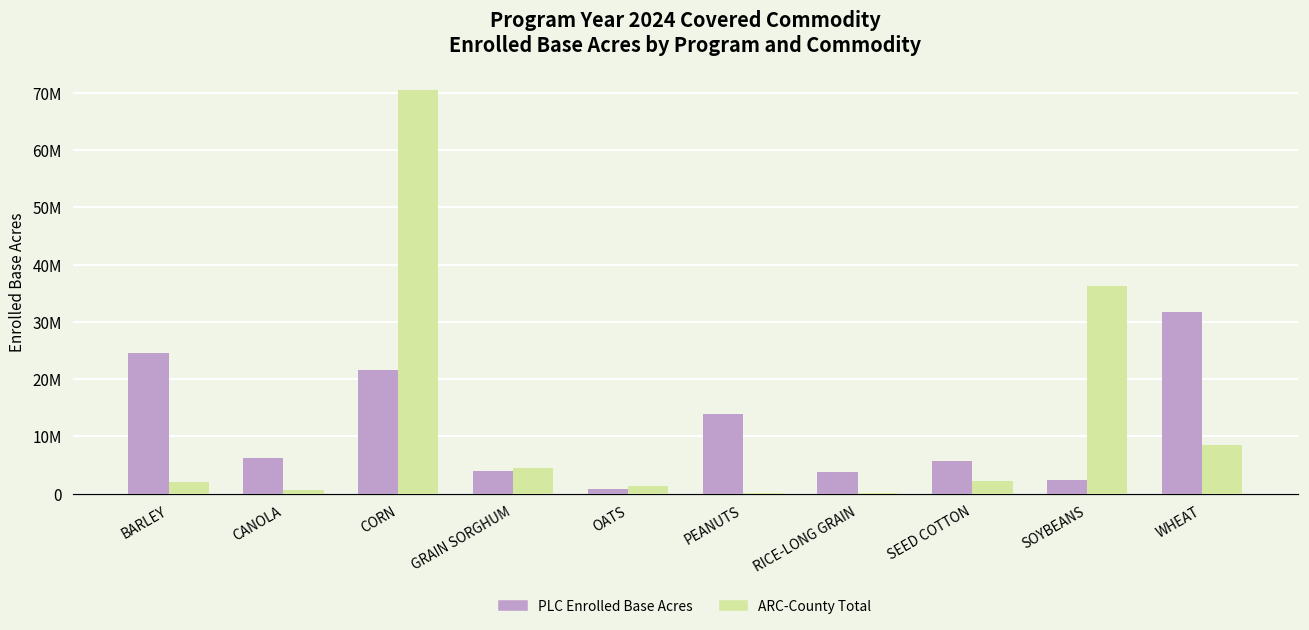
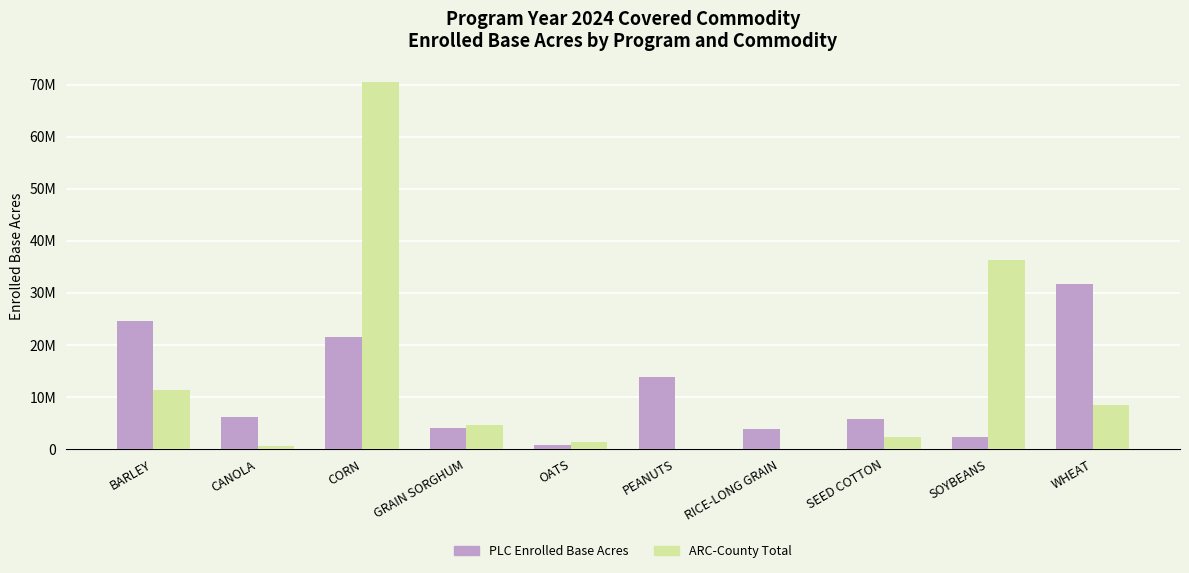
ARC-County Total, BARLEY: 2000000 -> 11000000
